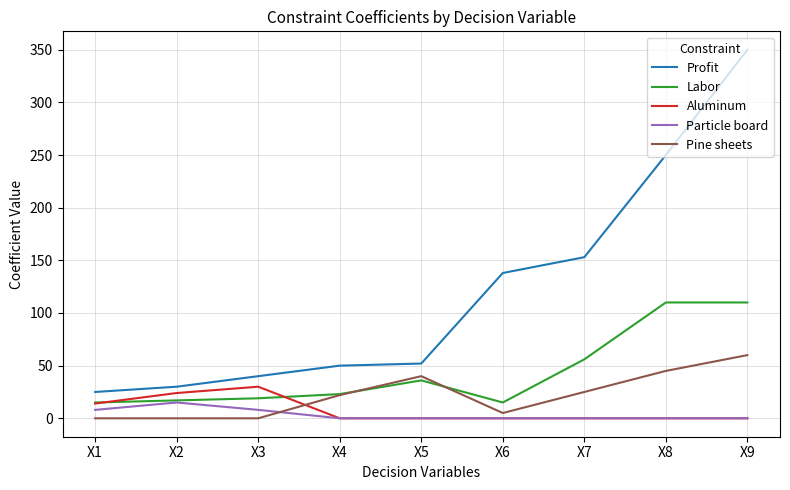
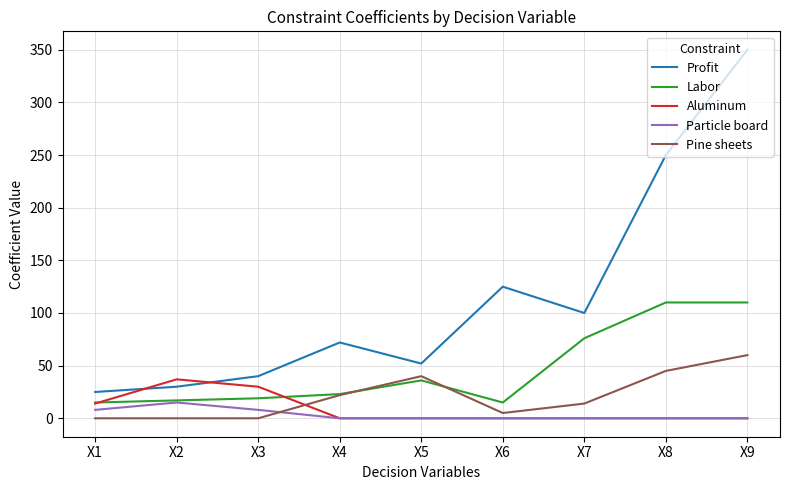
Aluminum, X2: 24 -> 37
Profit, X4: 50 -> 72
Profit, X6: 138 -> 125
Profit, X7: 153 -> 100
Labor, X7: 56 -> 76
Pine sheets, X7: 25 -> 14
